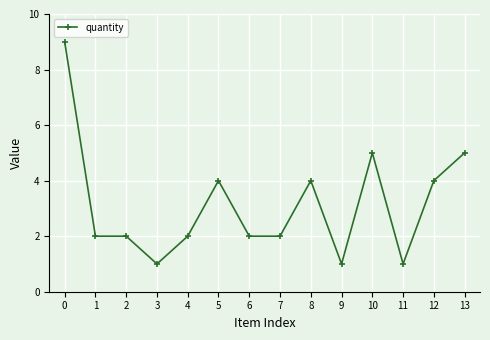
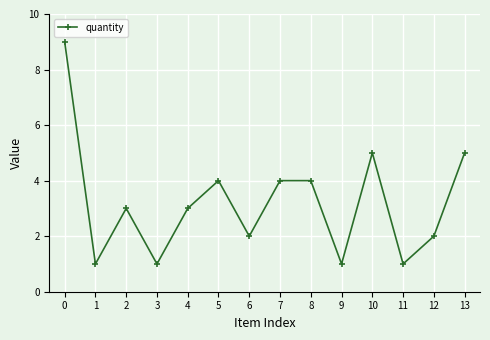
1: 2 -> 1
2: 2 -> 3
4: 2 -> 3
7: 2 -> 4
12: 4 -> 2
